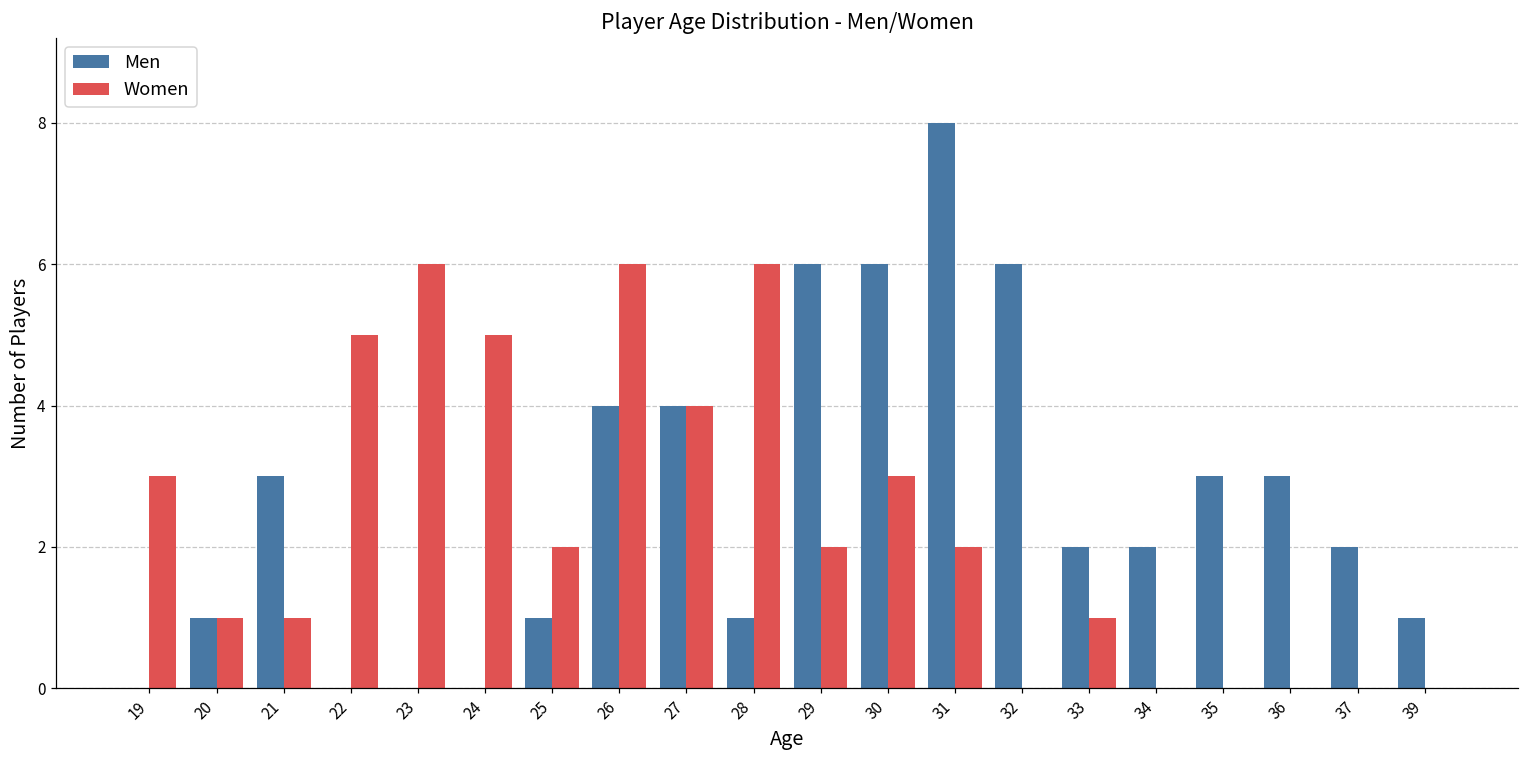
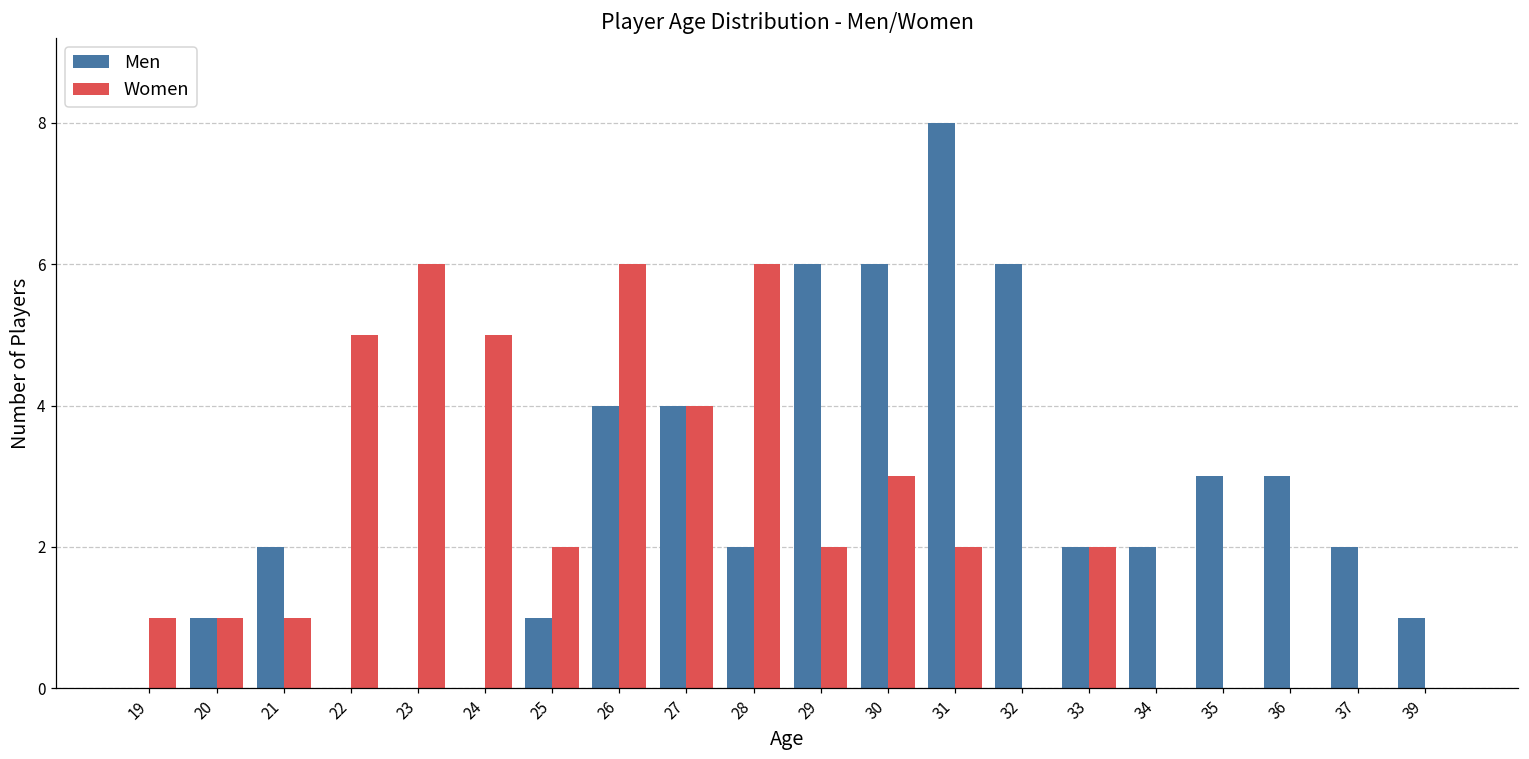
Women, 19: 3 -> 1
Men, 21: 3 -> 2
Men, 28: 1 -> 2
Women, 33: 1 -> 2
